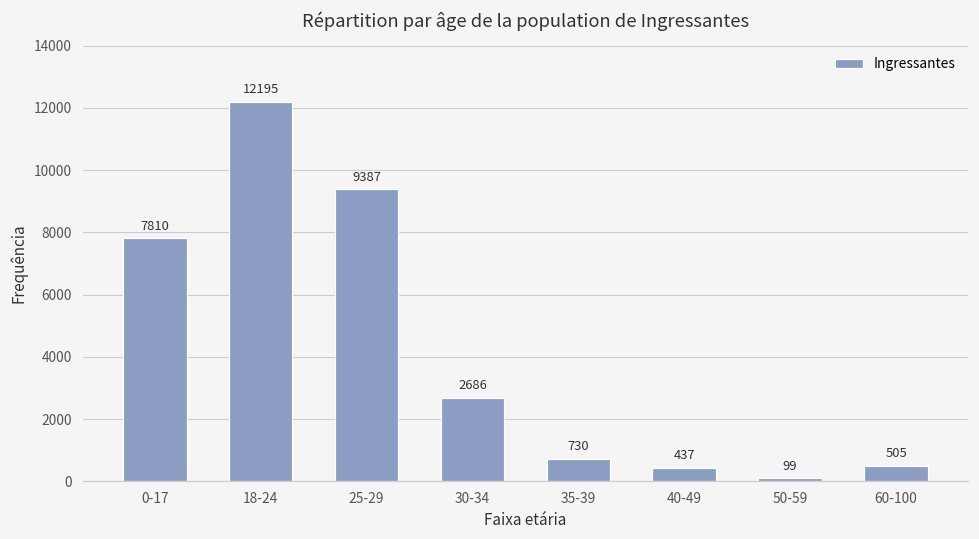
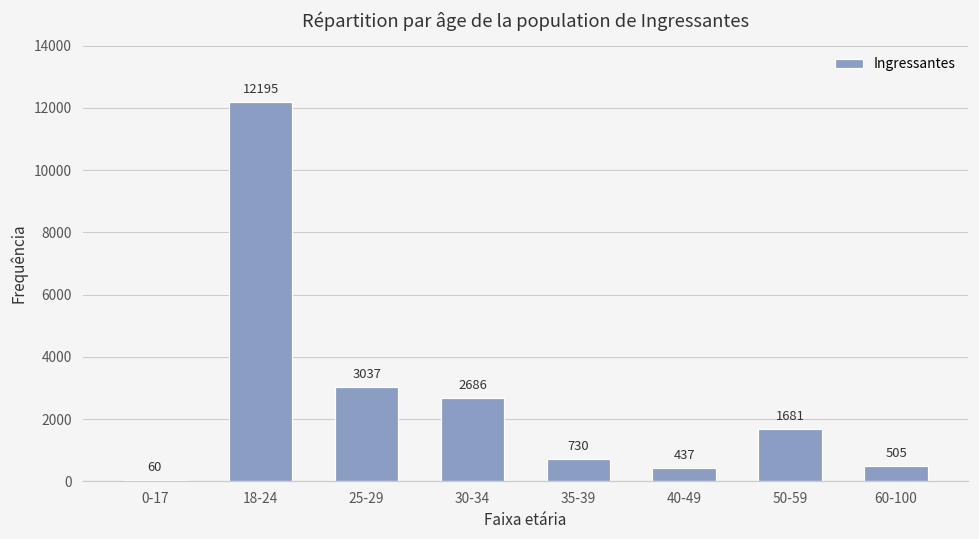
0-17: 7810 -> 60
25-29: 9387 -> 3037
50-59: 99 -> 1681
